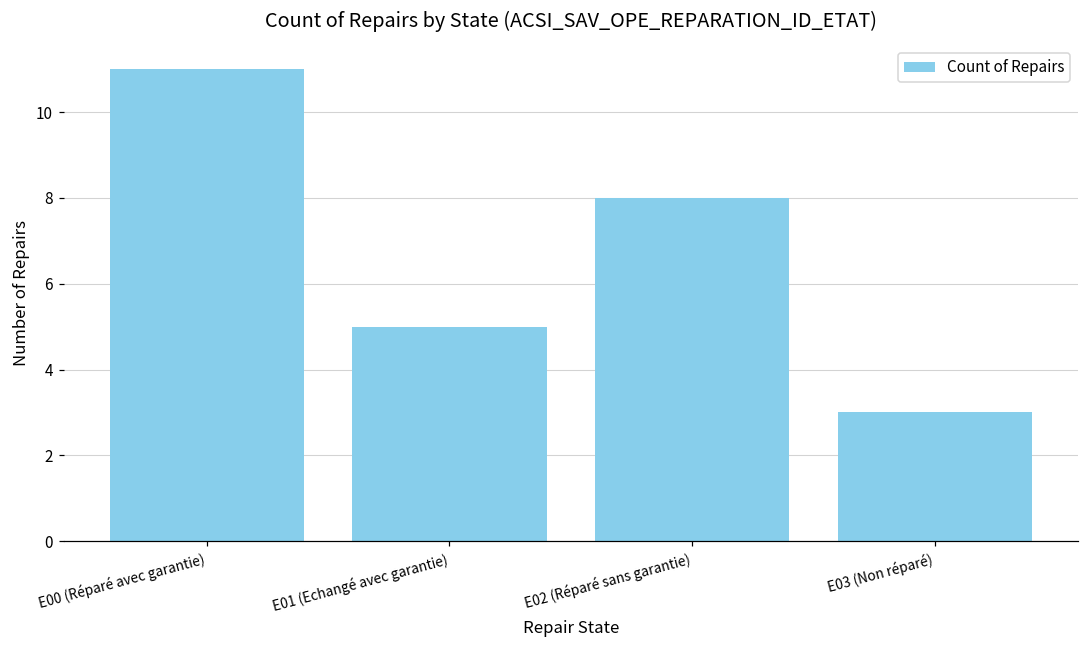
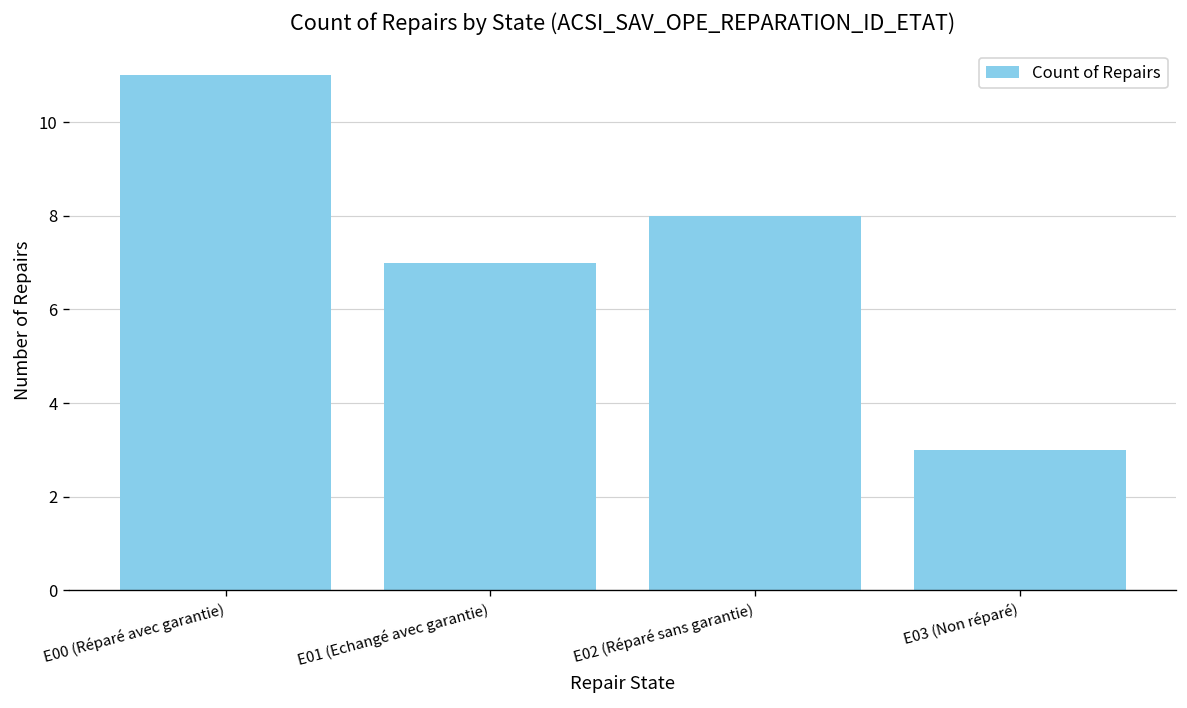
E01 (Echangé avec garantie): 5 -> 7
